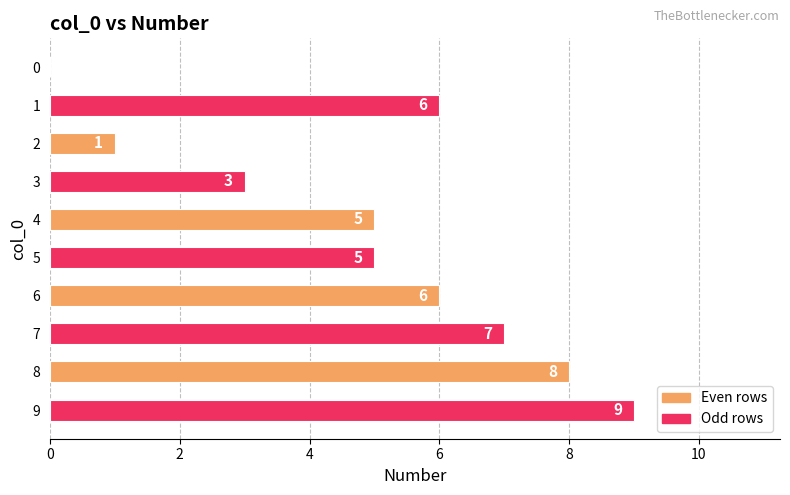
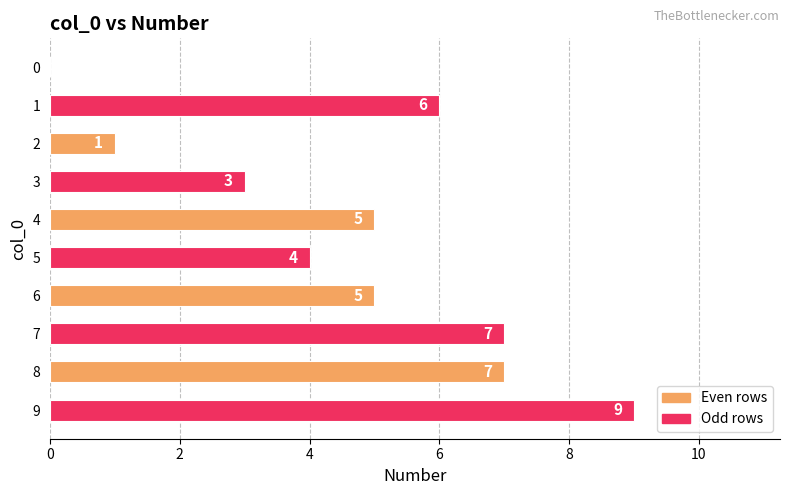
5: 5 -> 4
6: 6 -> 5
8: 8 -> 7
